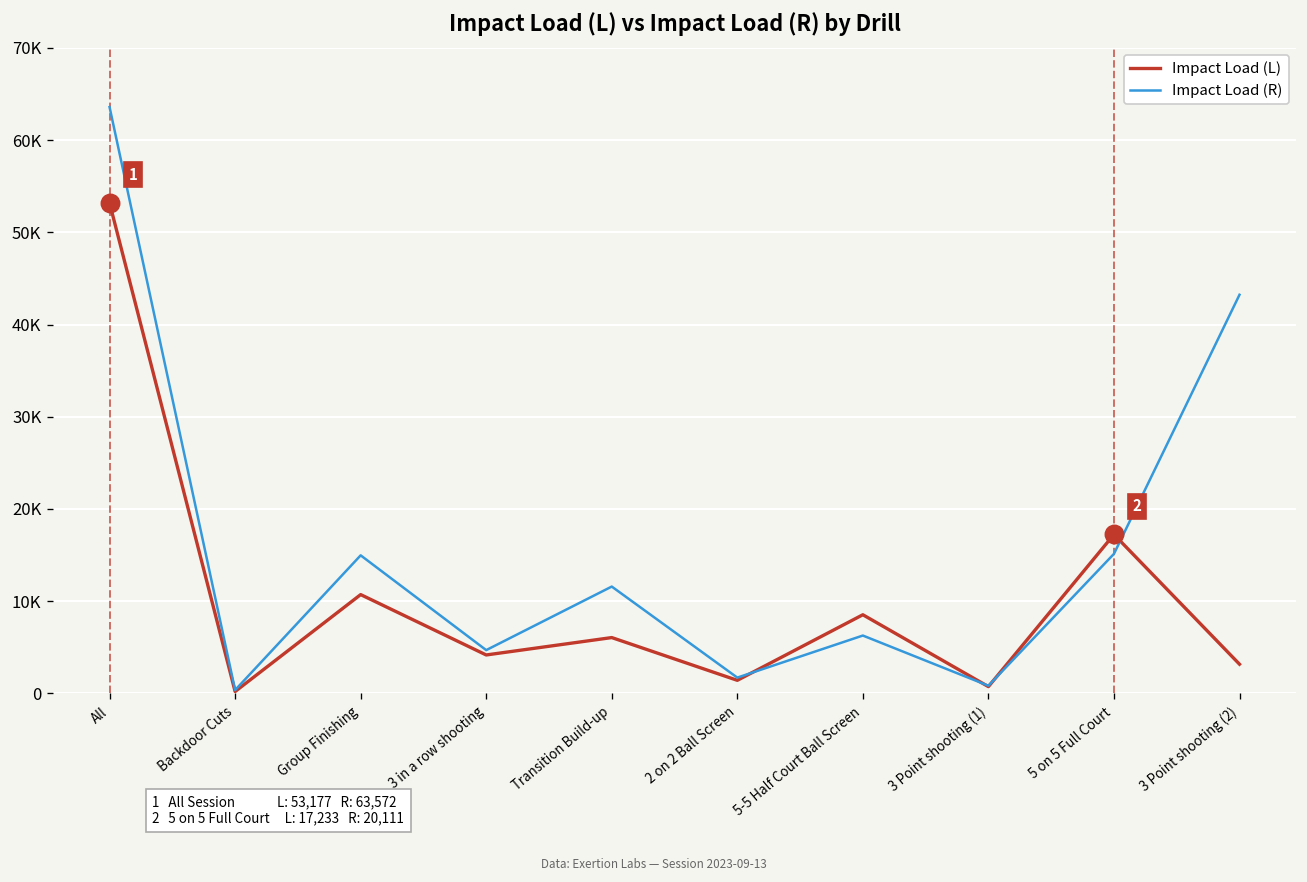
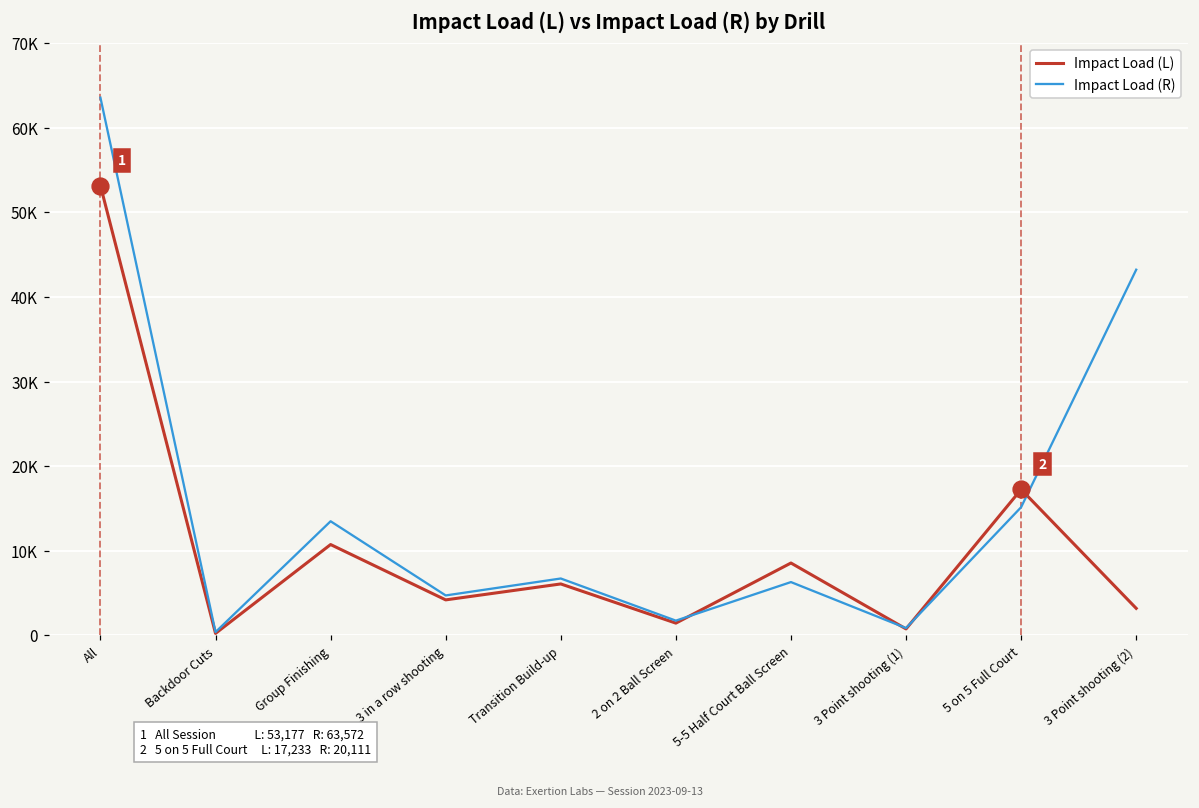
Impact Load (R), Group Finishing: 15000 -> 13000
Impact Load (R), Transition Build-up: 12000 -> 7000
